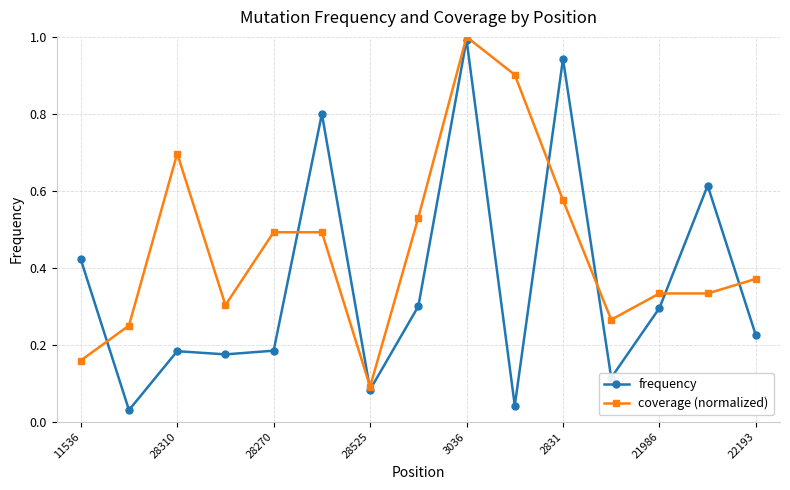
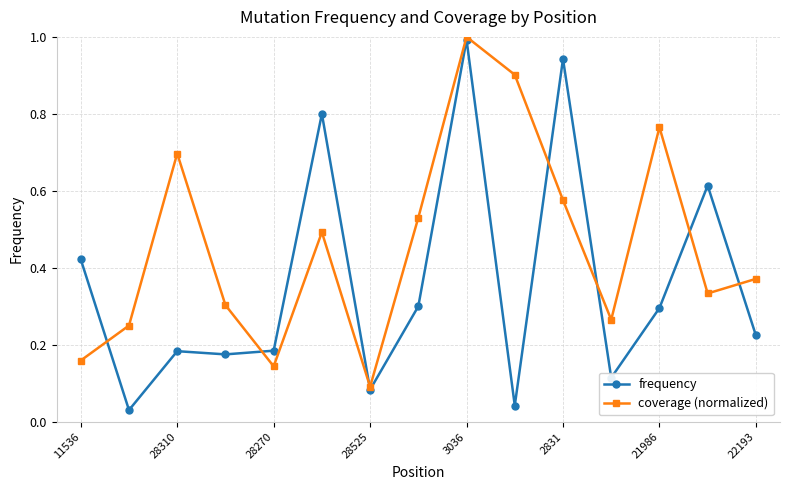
coverage (normalized), 28270: 0.49 -> 0.14
coverage (normalized), 21986: 0.33 -> 0.77
